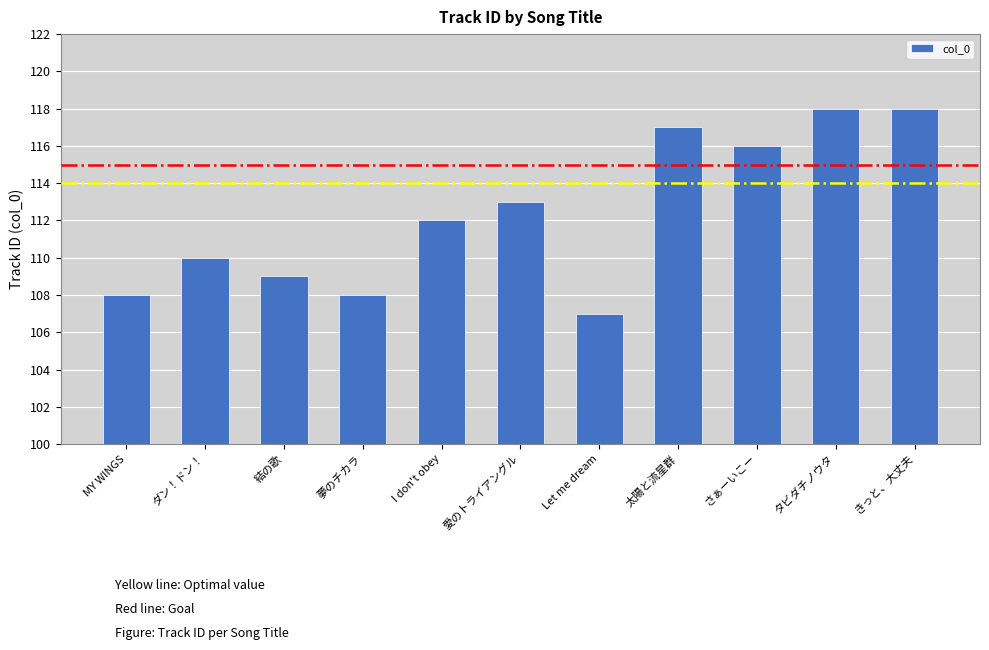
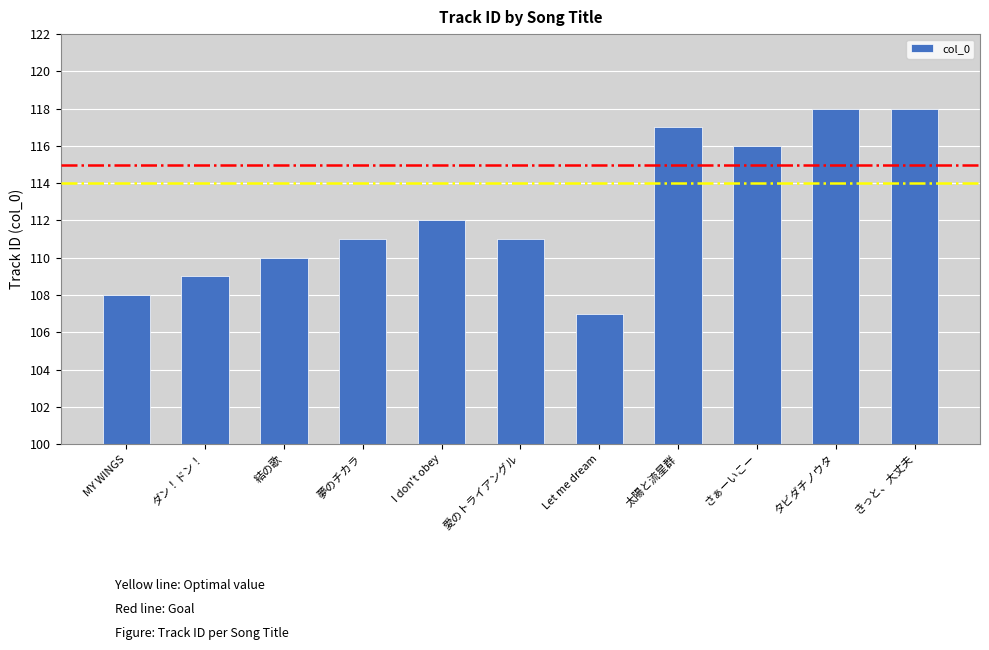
ダン！ドン！: 110 -> 109
結の歌: 109 -> 110
夢のチカラ: 108 -> 111
愛のトライアングル: 113 -> 111
